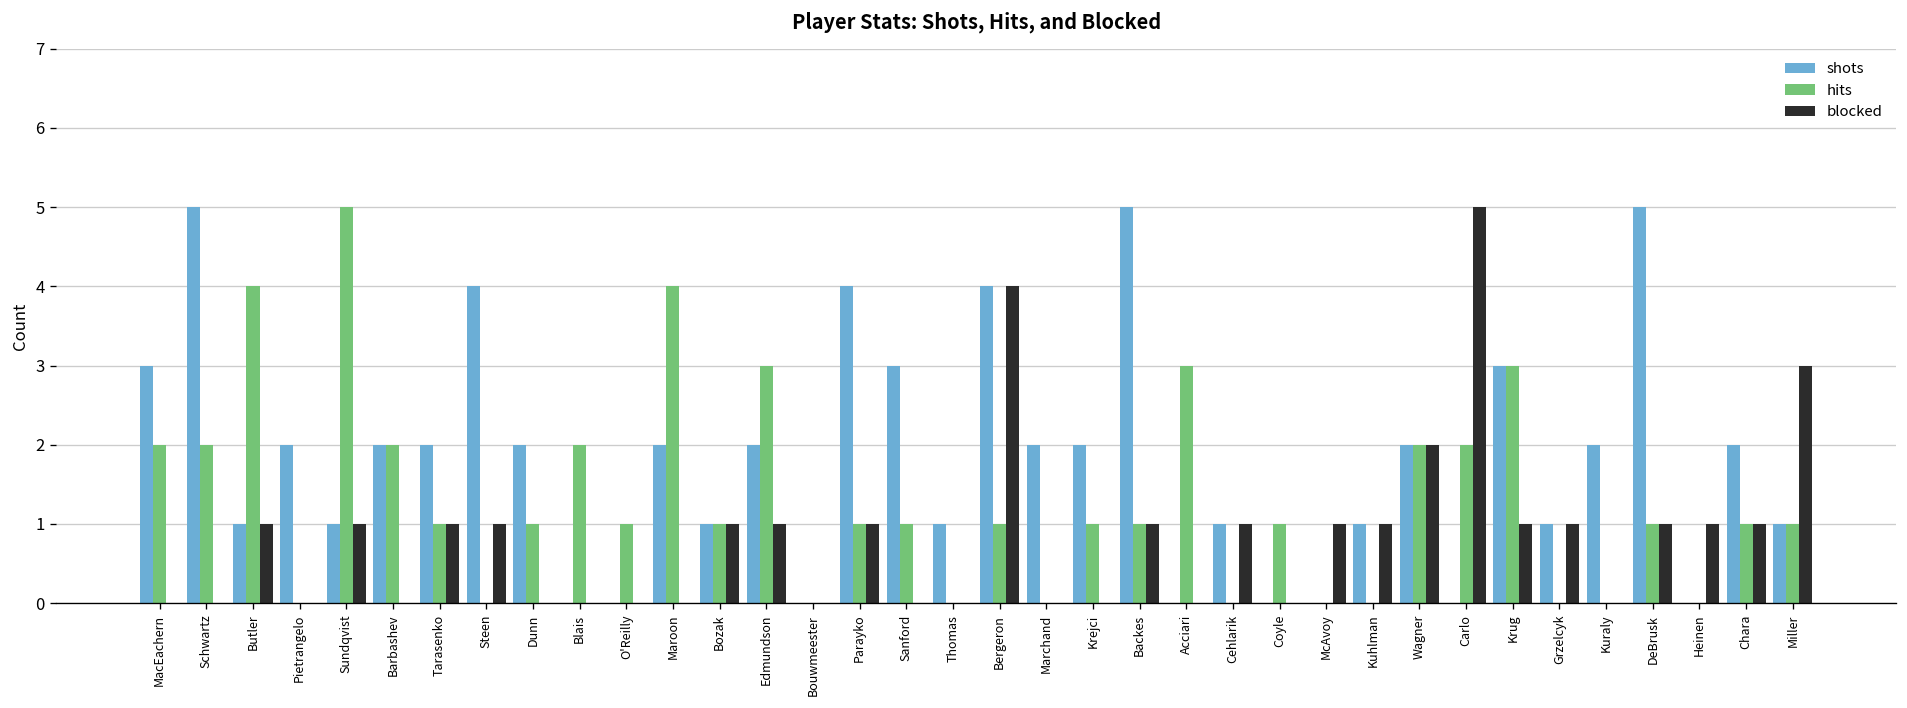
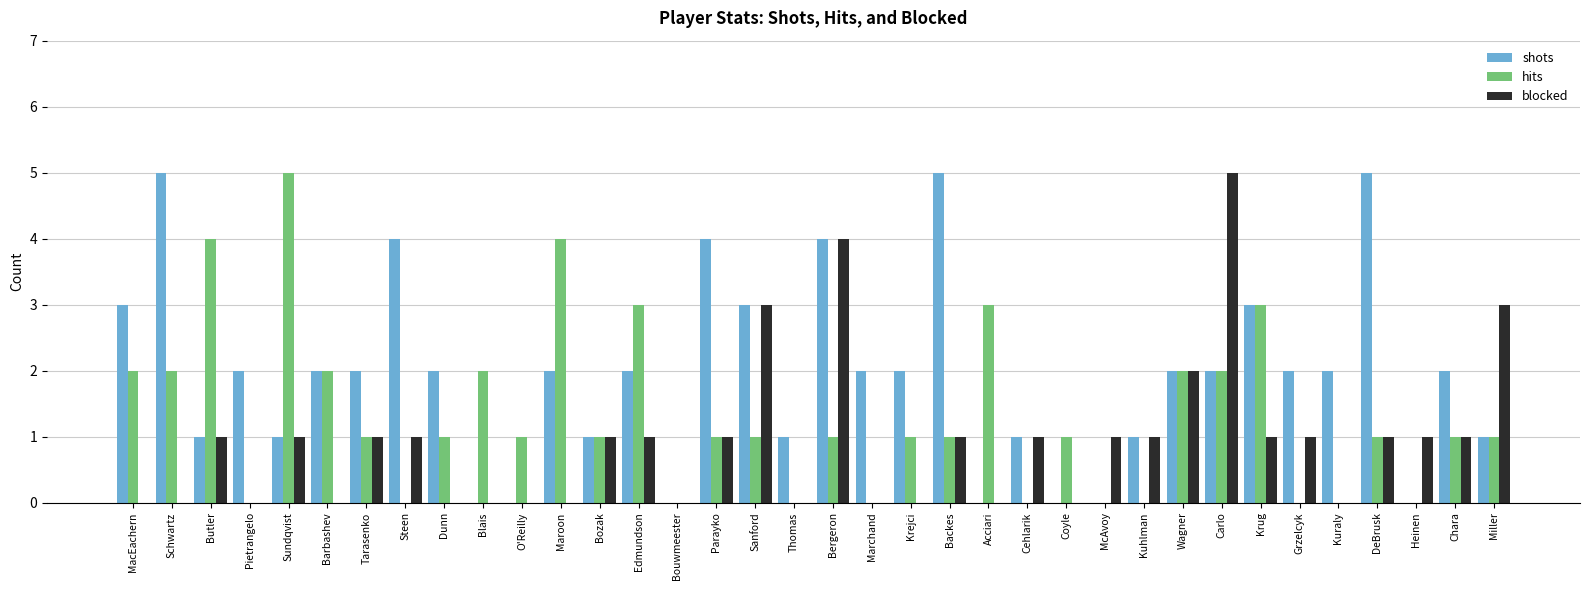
blocked, Sanford: 0 -> 3
shots, Carlo: 0 -> 2
shots, Grzelcyk: 1 -> 2
